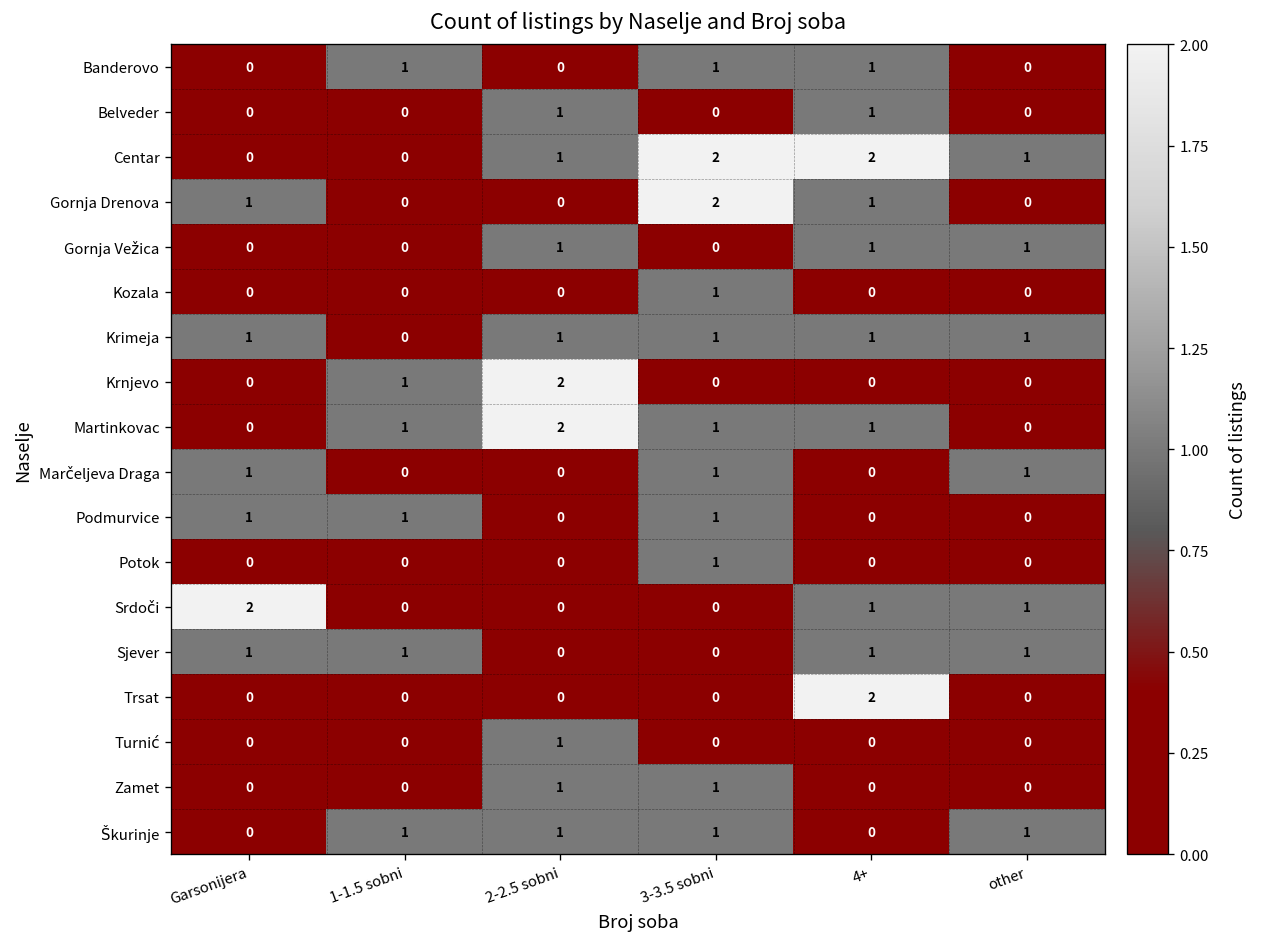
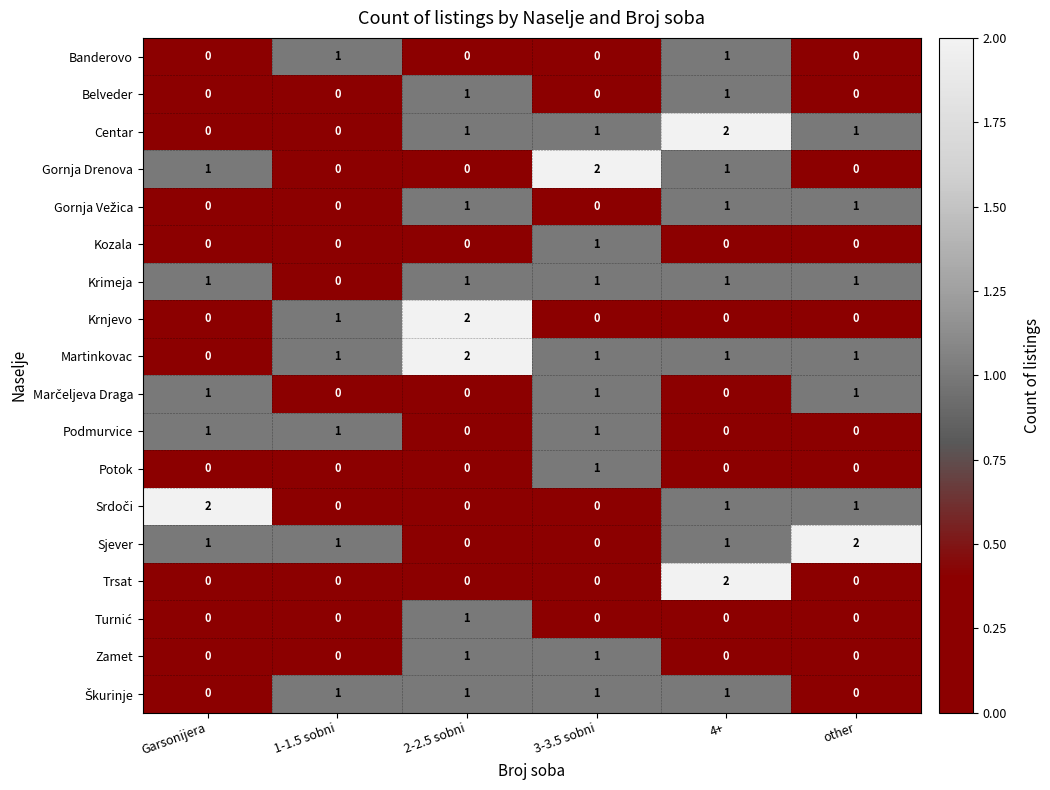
Banderovo, 3-3.5 sobni: 1 -> 0
Centar, 3-3.5 sobni: 2 -> 1
Martinkovac, other: 0 -> 1
Sjever, other: 1 -> 2
Škurinje, 4+: 0 -> 1
Škurinje, other: 1 -> 0
